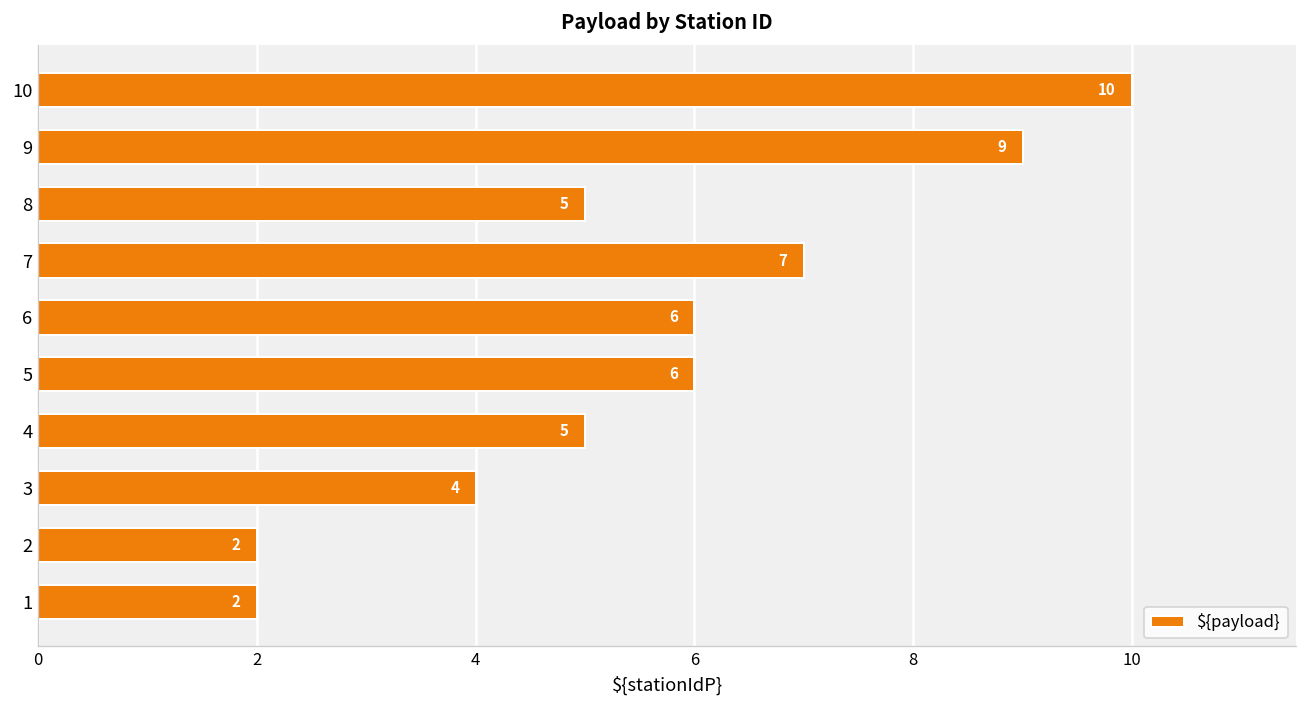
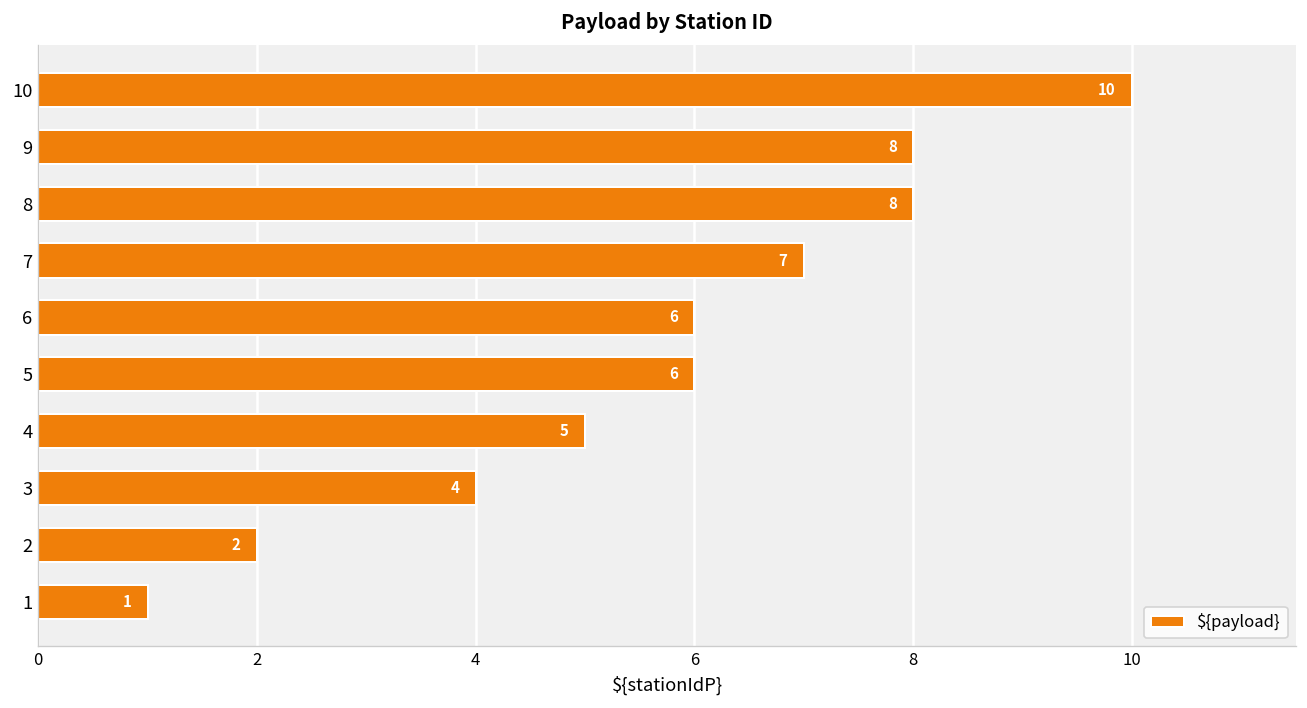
9: 9 -> 8
8: 5 -> 8
1: 2 -> 1
